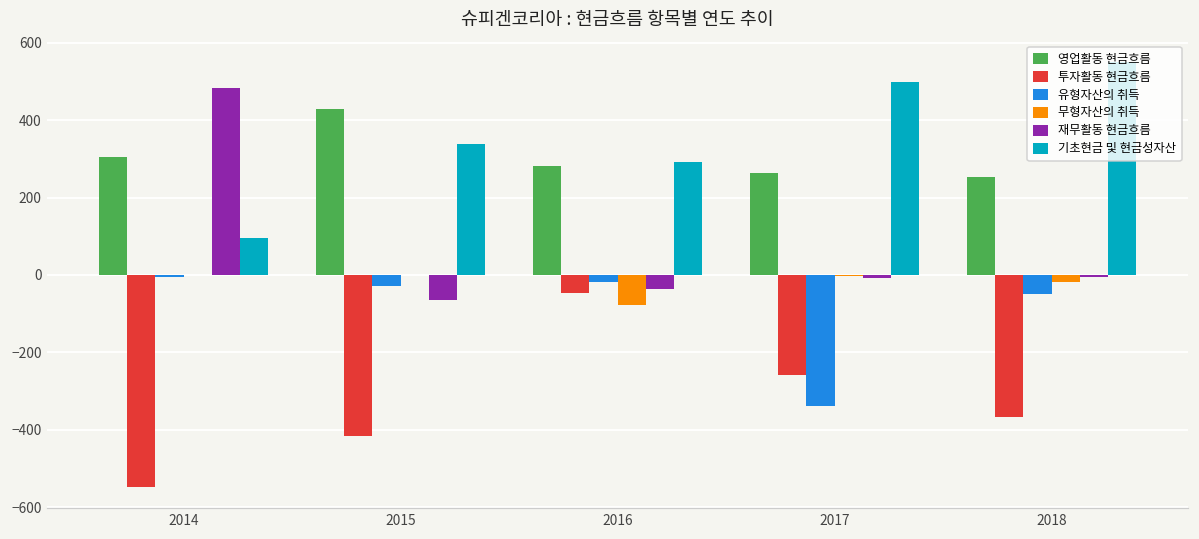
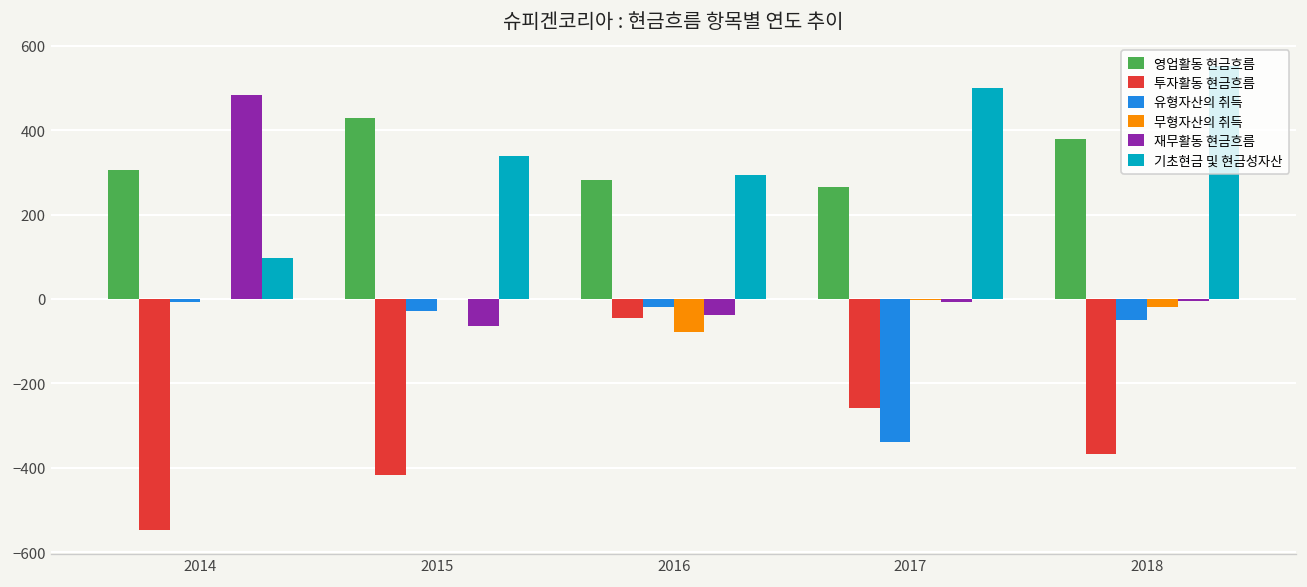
영업활동 현금흐름, 2018: 250 -> 380
